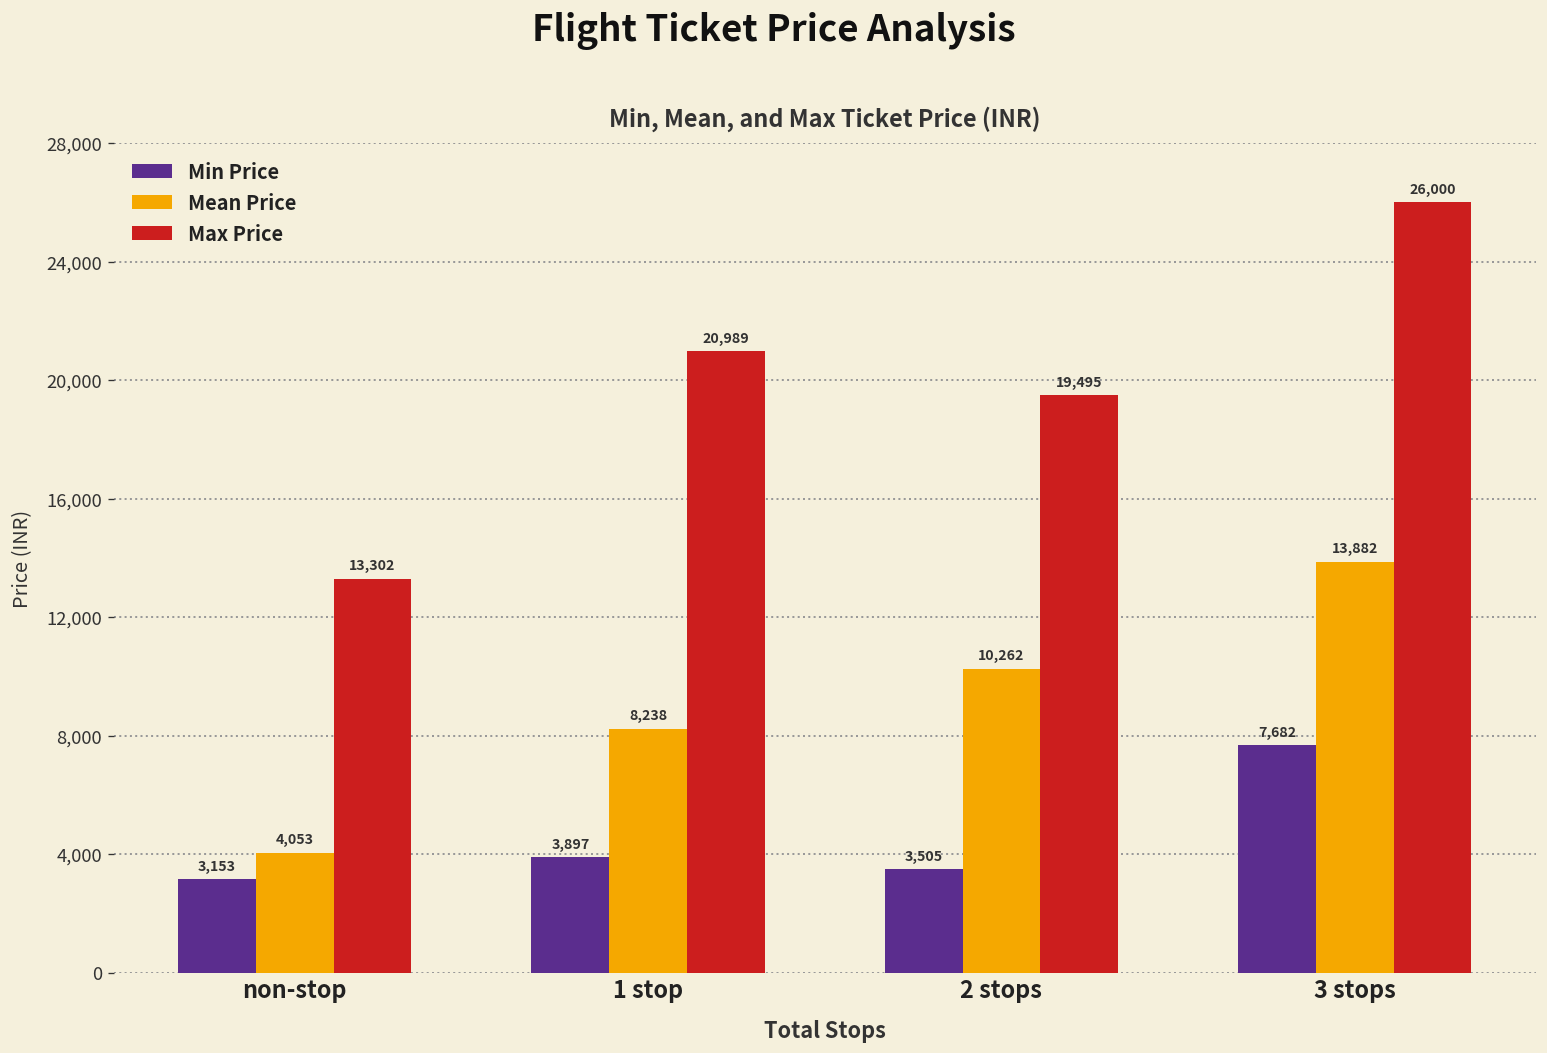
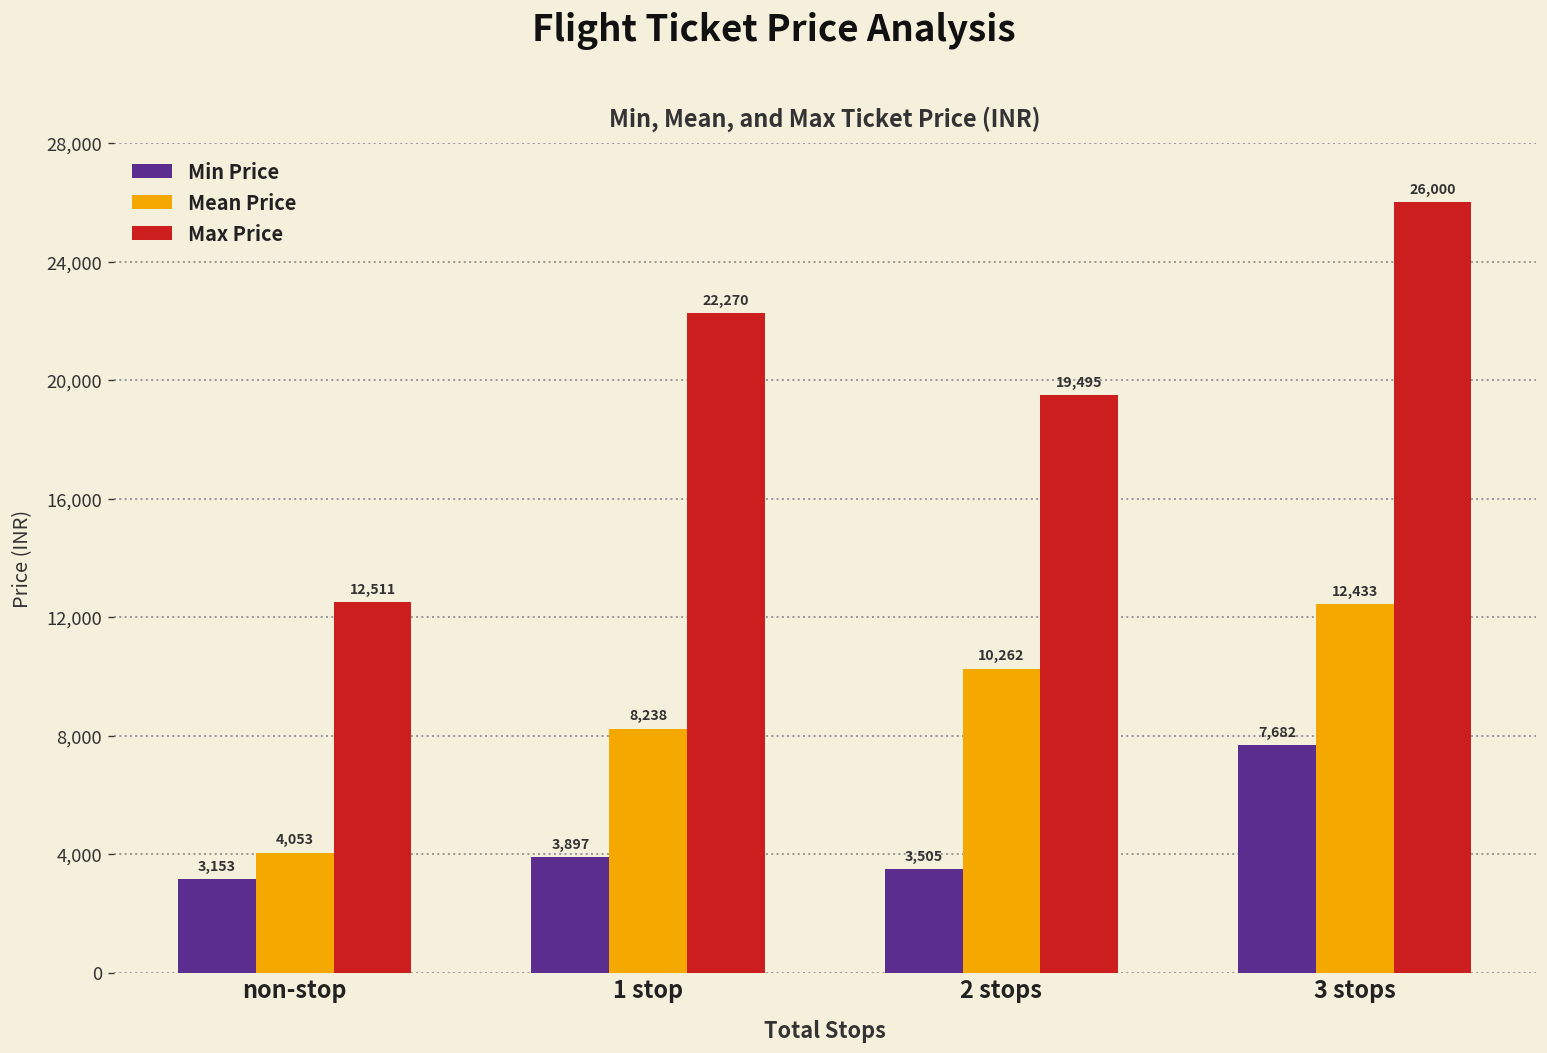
Max Price, non-stop: 13,302 -> 12,511
Max Price, 1 stop: 20,989 -> 22,270
Mean Price, 3 stops: 13,882 -> 12,433
